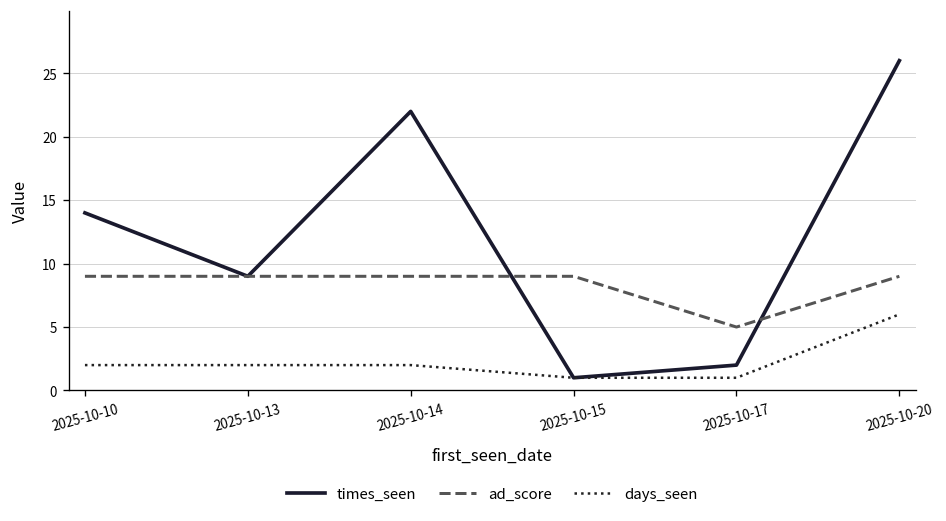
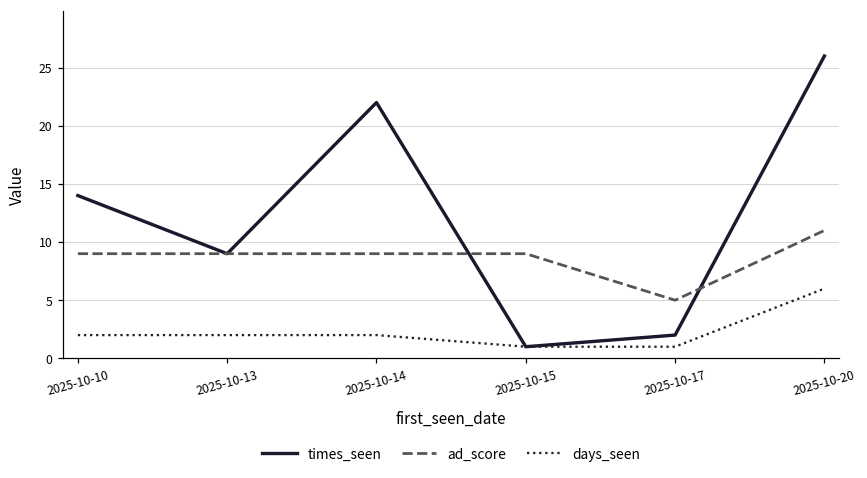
ad_score, 2025-10-20: 9 -> 11
